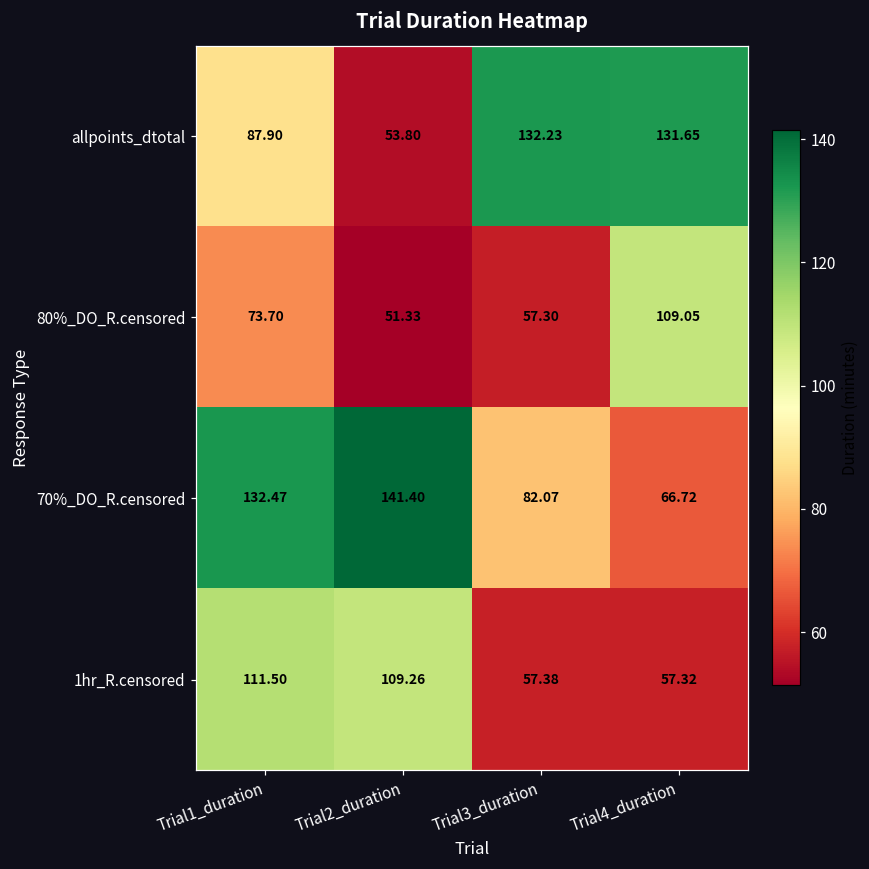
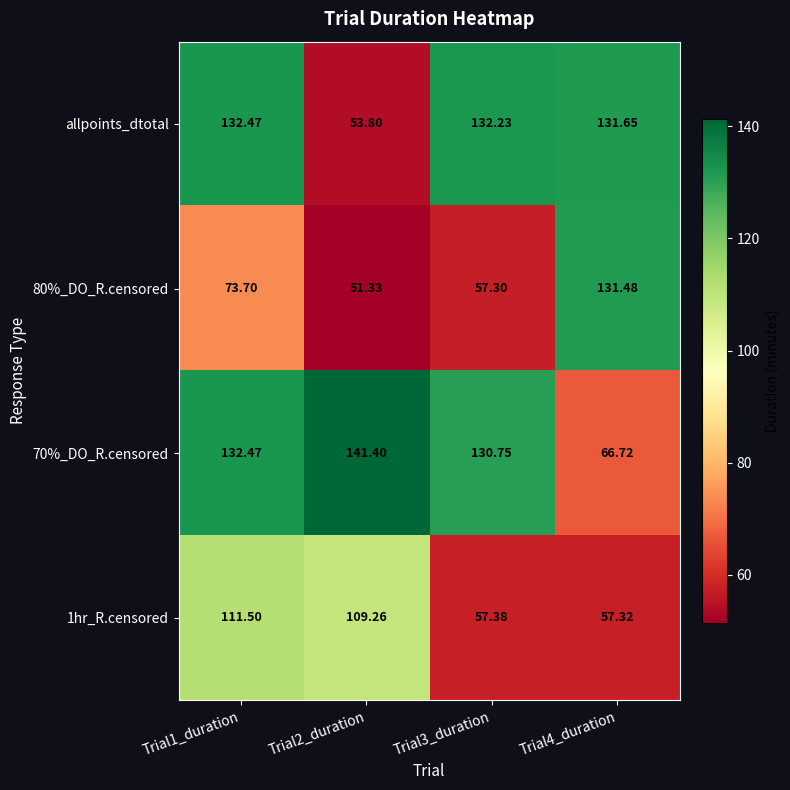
allpoints_dtotal, Trial1_duration: 87.90 -> 132.47
80%_DO_R.censored, Trial4_duration: 109.05 -> 131.48
70%_DO_R.censored, Trial3_duration: 82.07 -> 130.75
